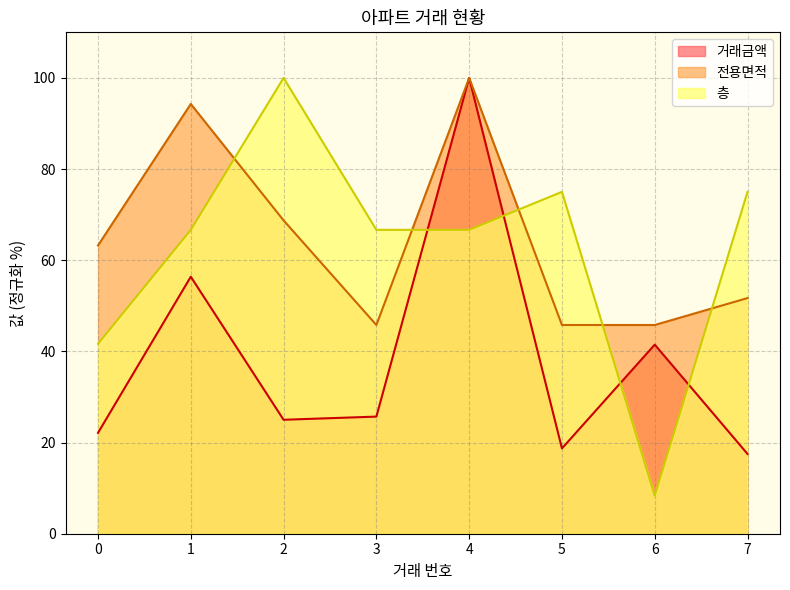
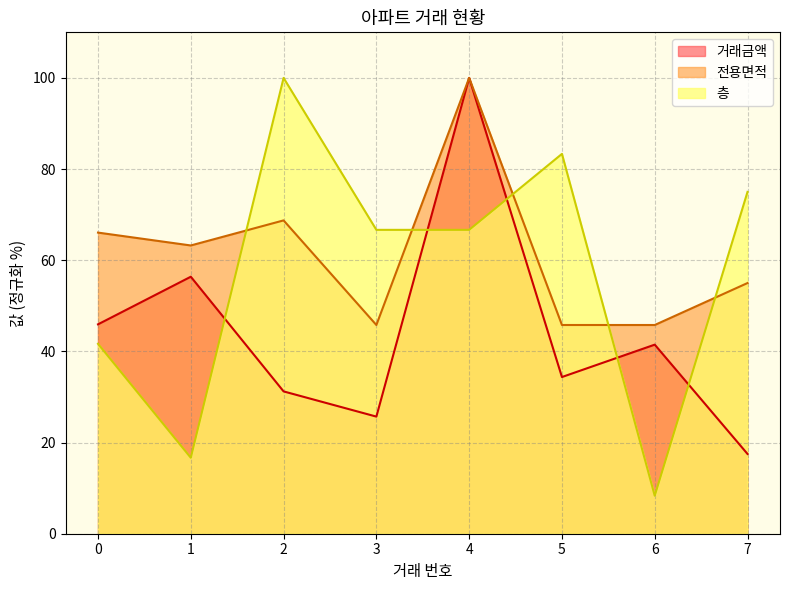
거래금액, 0: 22 -> 46
전용면적, 0: 63 -> 66
전용면적, 1: 94 -> 63
층, 1: 67 -> 17
거래금액, 2: 25 -> 31
거래금액, 5: 19 -> 34
층, 5: 75 -> 83
전용면적, 7: 52 -> 55
